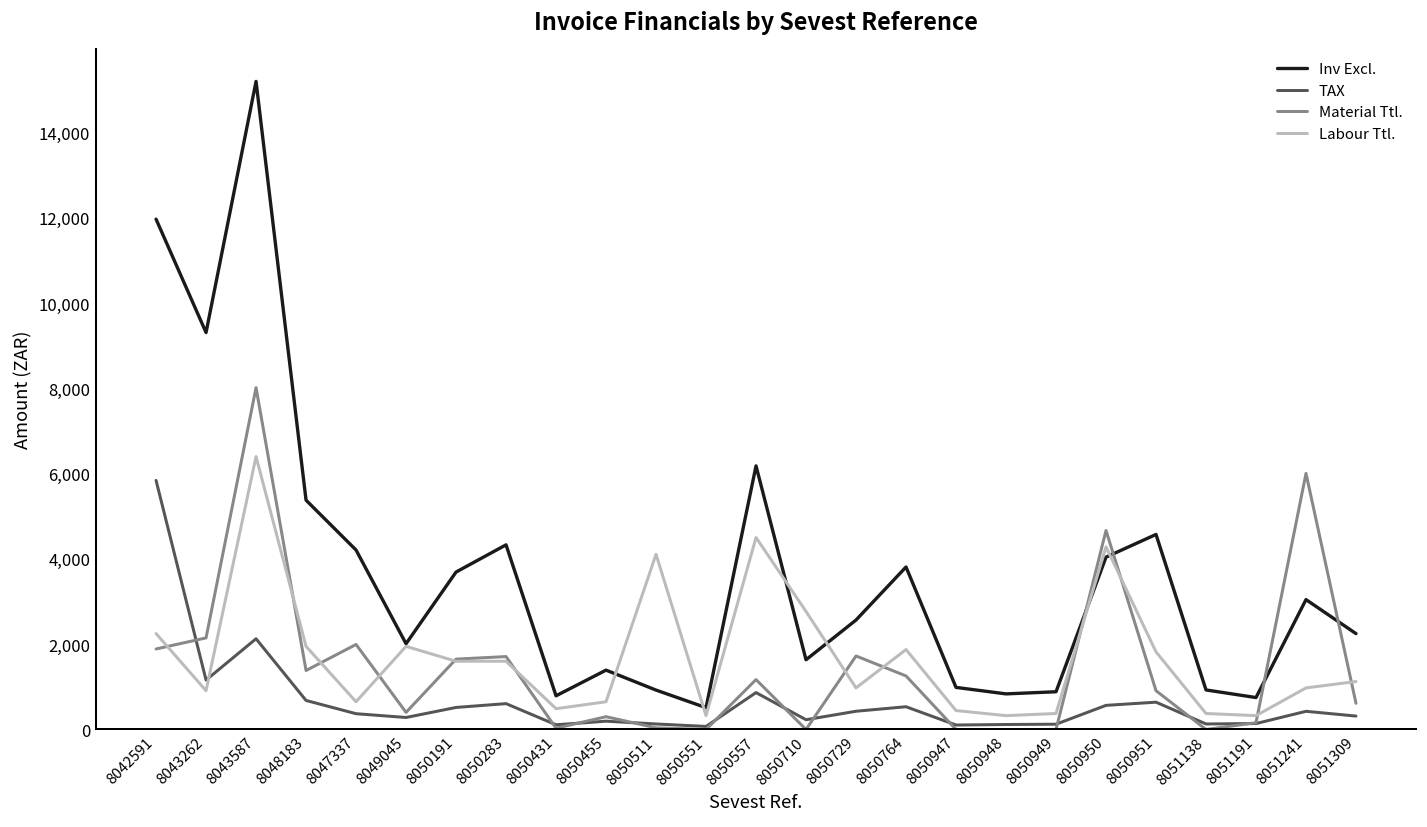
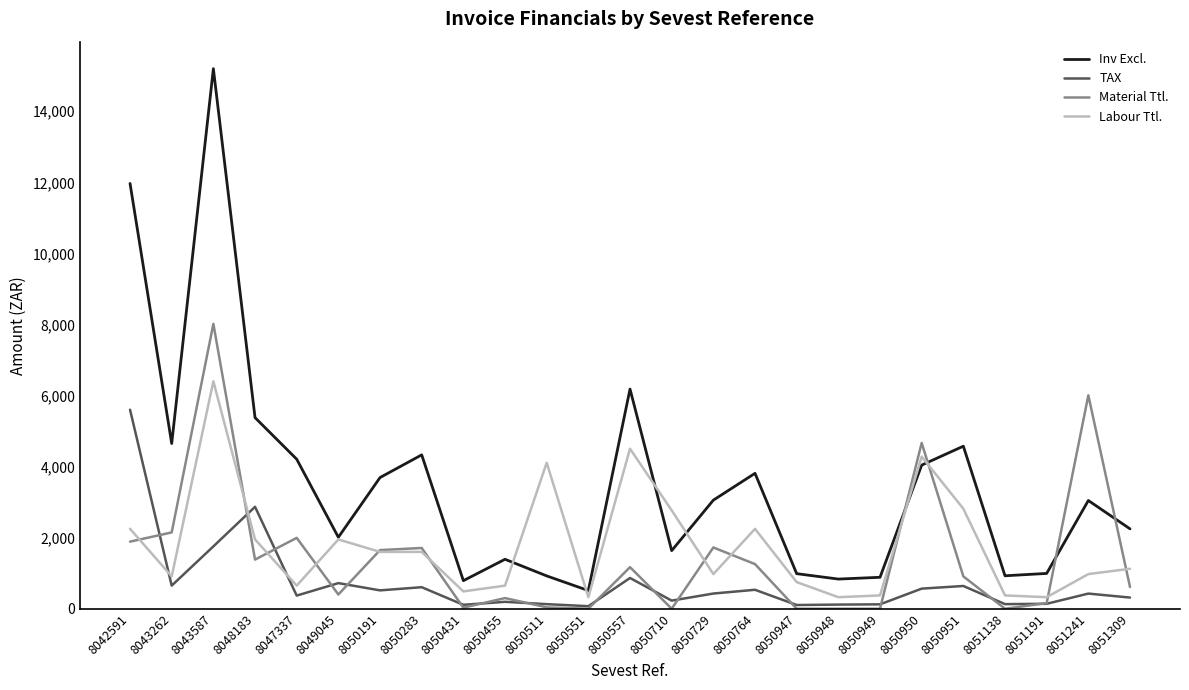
TAX, 8042591: 5,800 -> 5,600
Inv Excl., 8043262: 9,300 -> 4,600
TAX, 8043262: 1,200 -> 700
TAX, 8043587: 2,100 -> 1,800
TAX, 8048183: 700 -> 2,900
TAX, 8049045: 300 -> 700
Inv Excl., 8050729: 2,600 -> 3,100
Labour Ttl., 8050764: 1,900 -> 2,200
Labour Ttl., 8050947: 400 -> 800
Labour Ttl., 8050951: 1,800 -> 2,800
Inv Excl., 8051191: 700 -> 1,000
